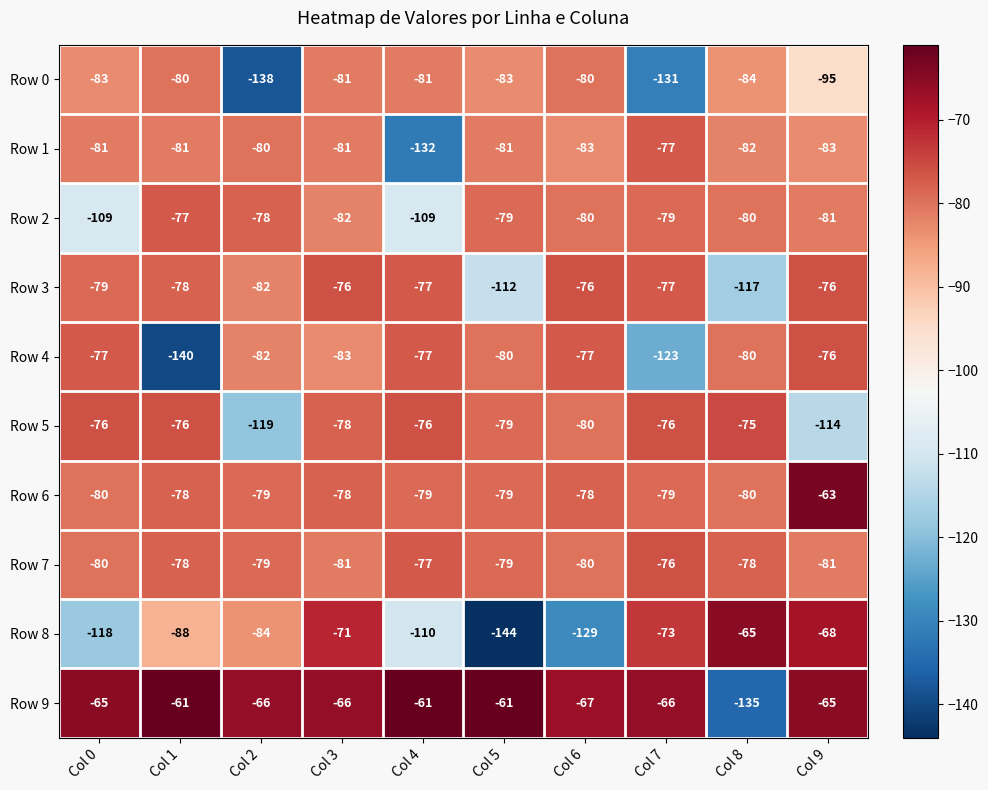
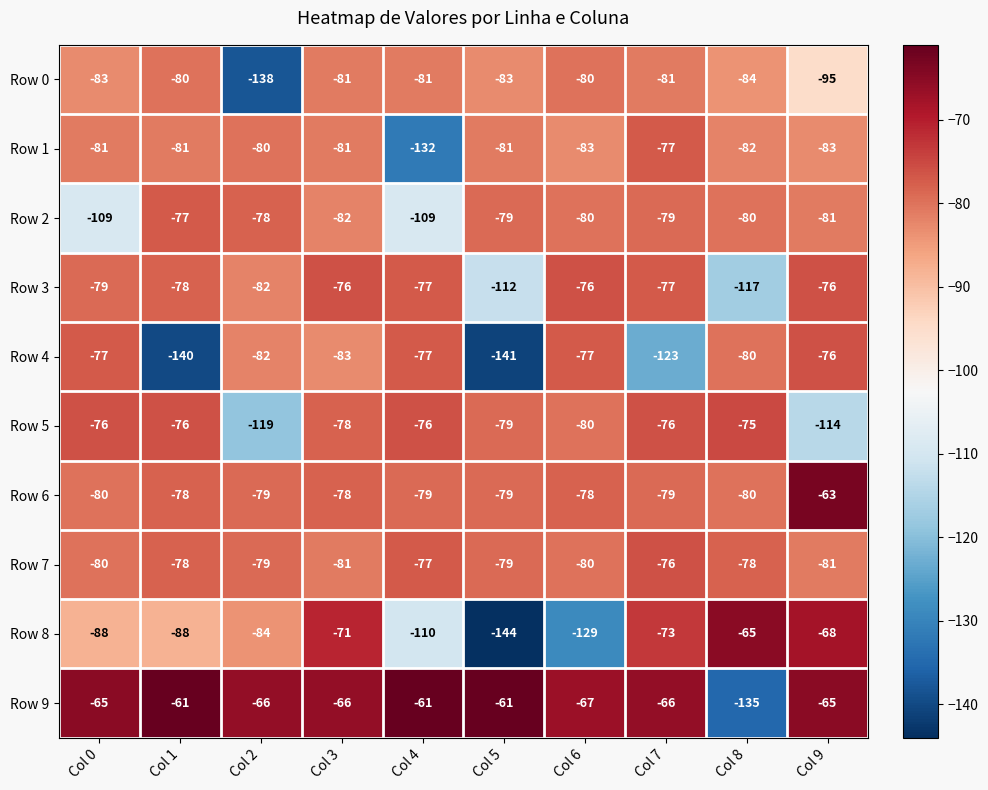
Row 0, Col 7: -131 -> -81
Row 4, Col 5: -80 -> -141
Row 8, Col 0: -118 -> -88
